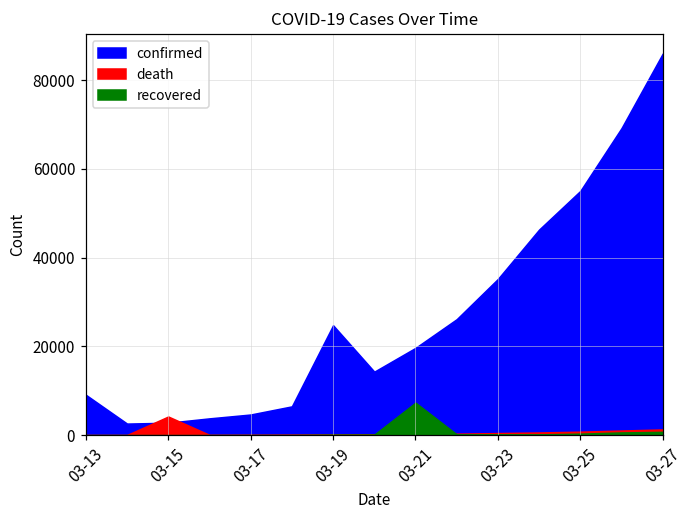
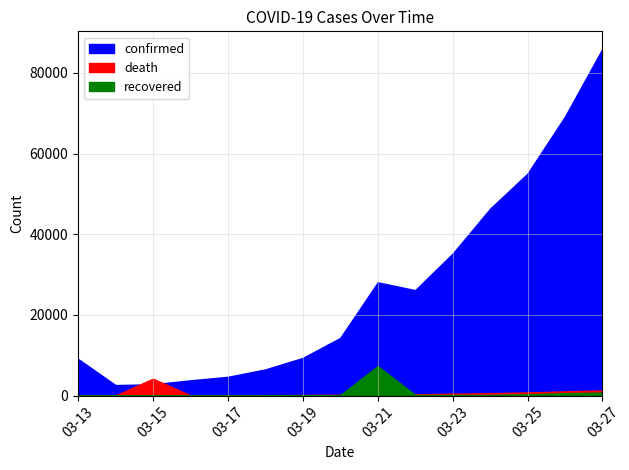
confirmed, 03-19: 25000 -> 9000
confirmed, 03-21: 20000 -> 28000
